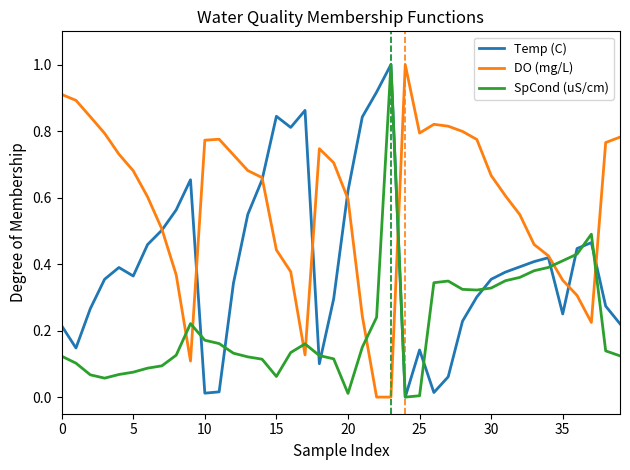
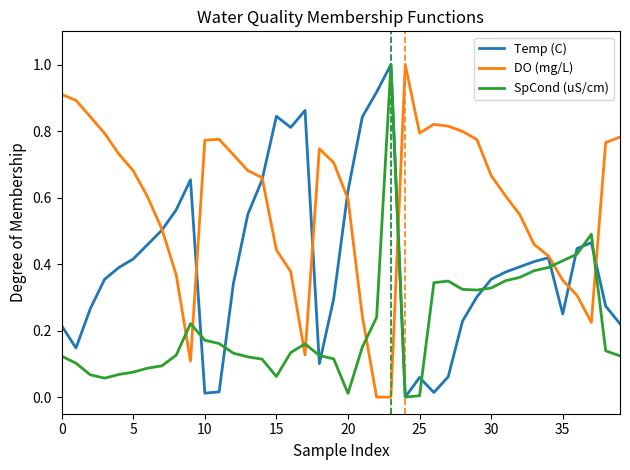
Temp (C), 5: 0.36 -> 0.42
Temp (C), 25: 0.14 -> 0.06
